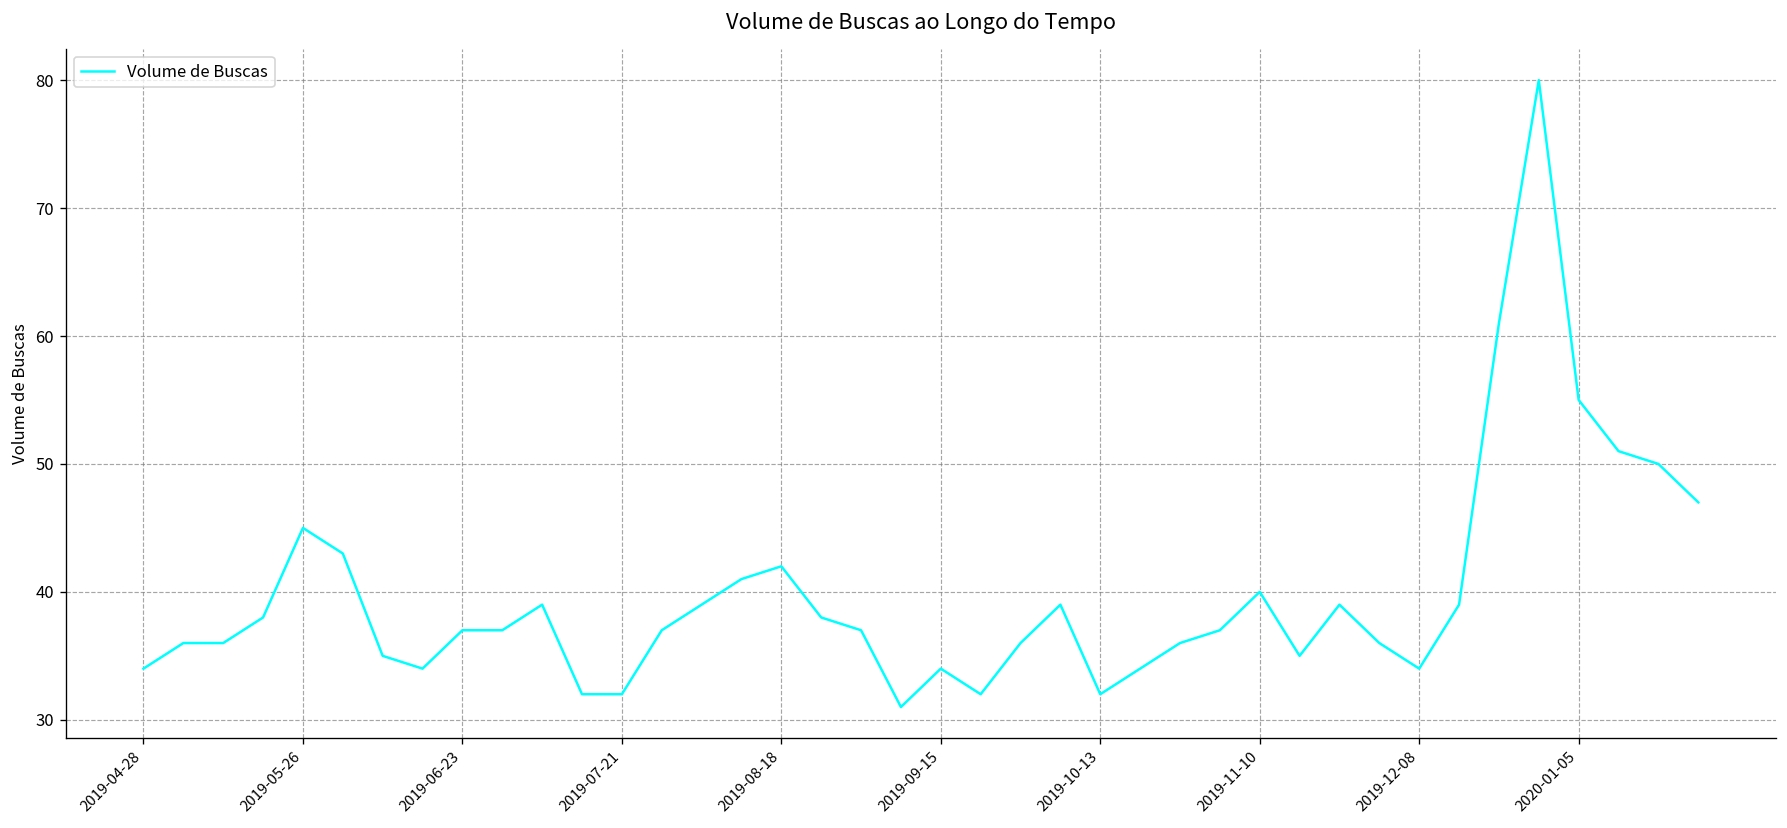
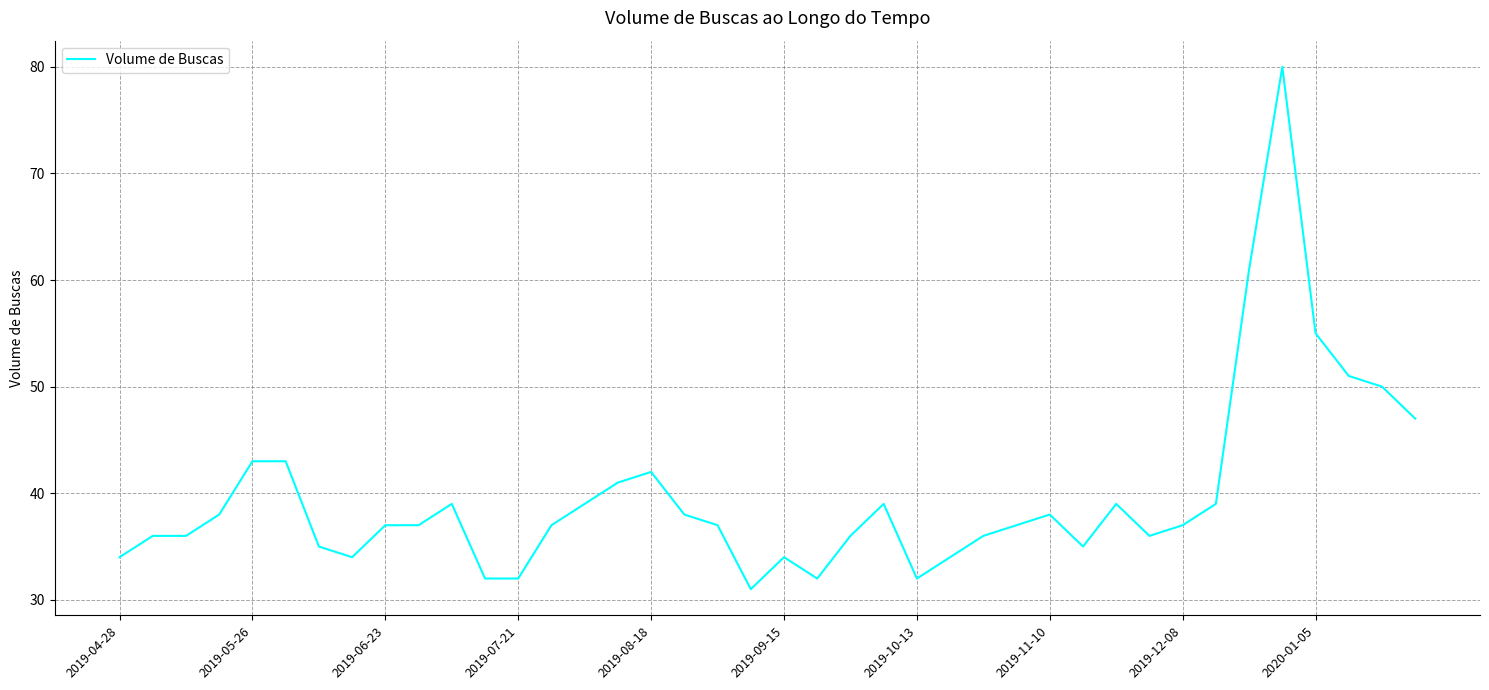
2019-05-26: 45 -> 43
2019-11-10: 40 -> 38
2019-12-08: 34 -> 37
